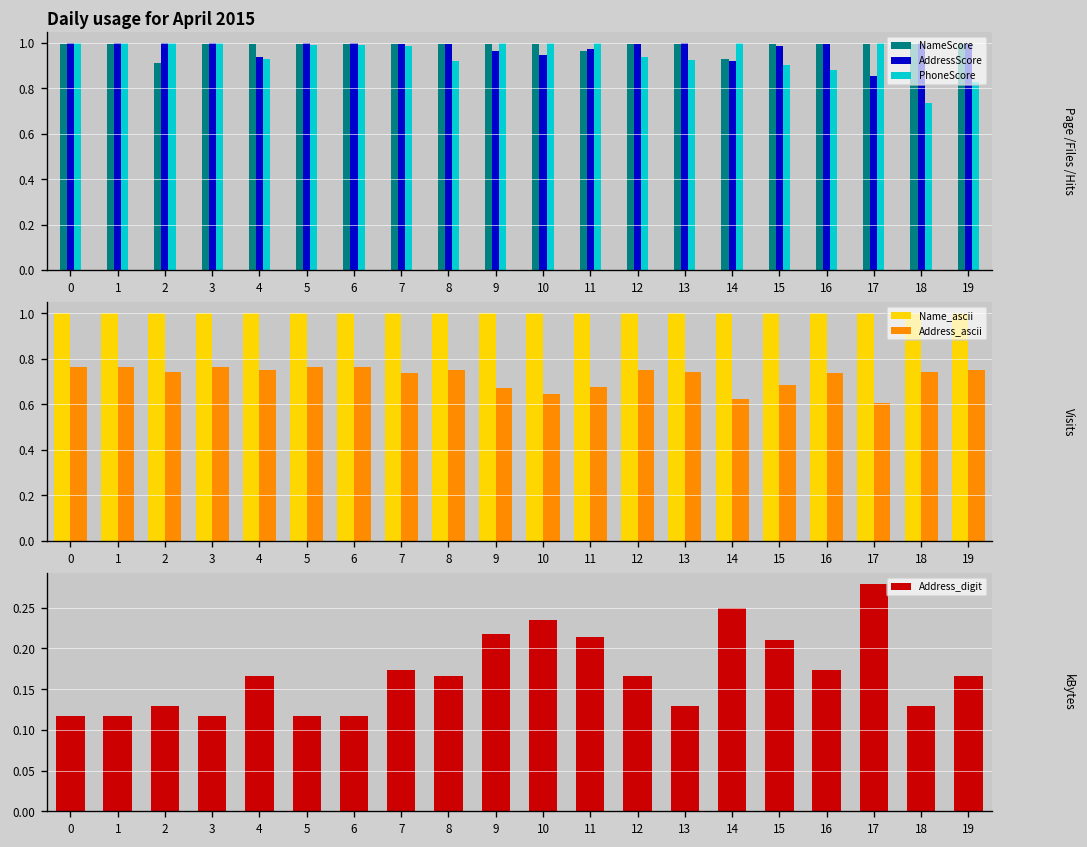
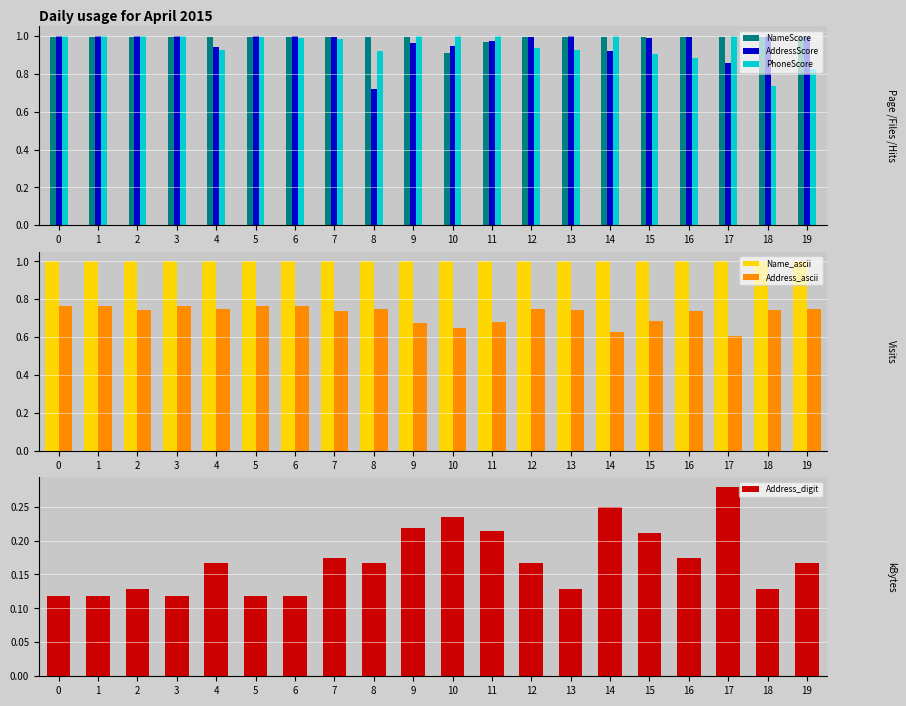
Daily usage for April 2015, NameScore, 2: 0.91 -> 1.00
Daily usage for April 2015, AddressScore, 8: 1.00 -> 0.72
Daily usage for April 2015, NameScore, 10: 1.00 -> 0.91
Daily usage for April 2015, NameScore, 14: 0.93 -> 1.00
